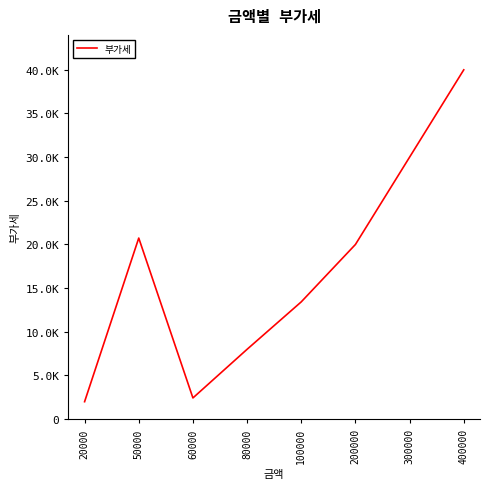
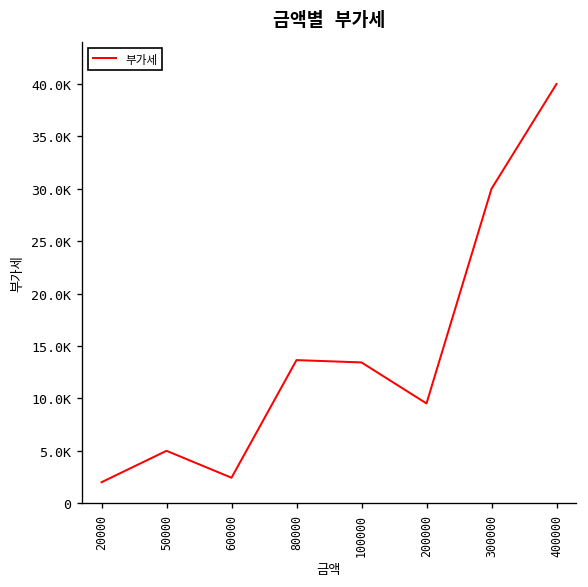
50000: 21000 -> 5000
80000: 8000 -> 14000
200000: 20000 -> 10000
